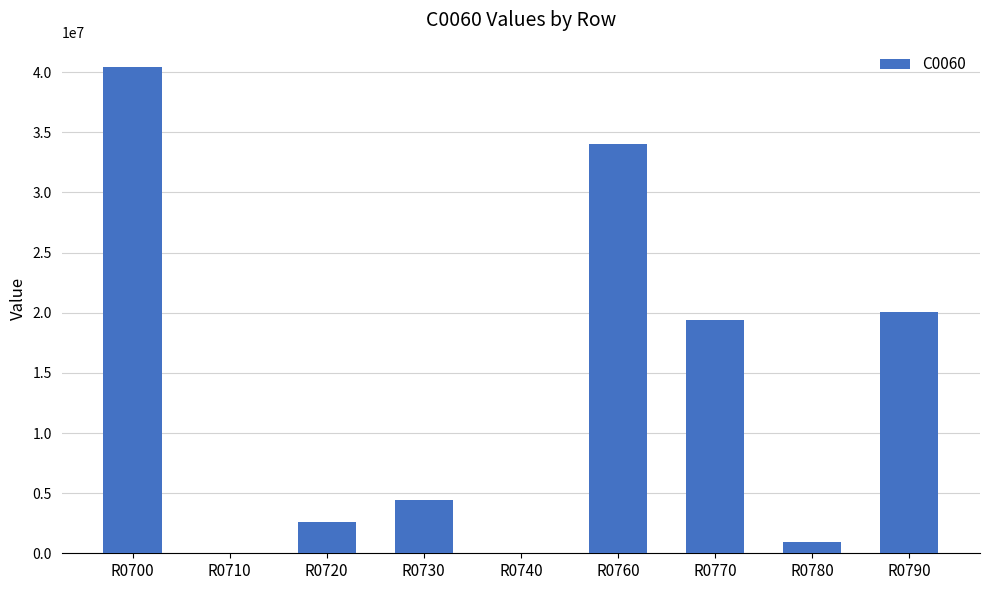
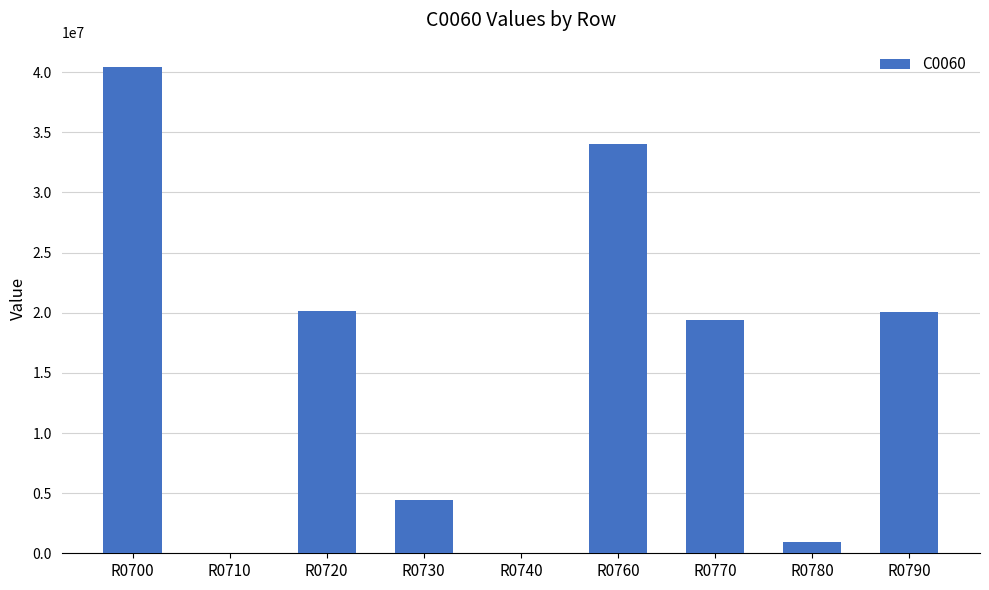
R0720: 2600000 -> 20200000
